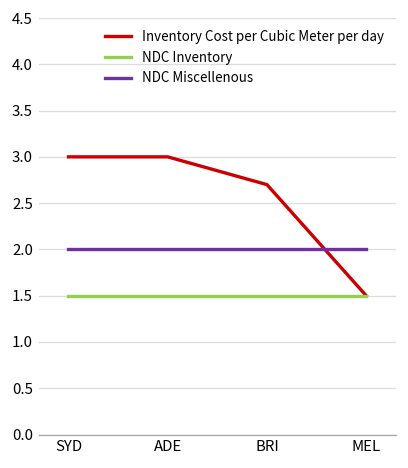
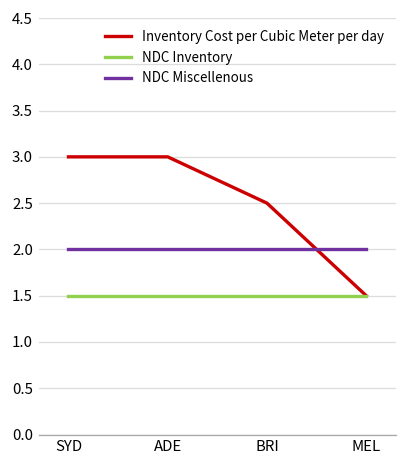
Inventory Cost per Cubic Meter per day, BRI: 2.7 -> 2.5
